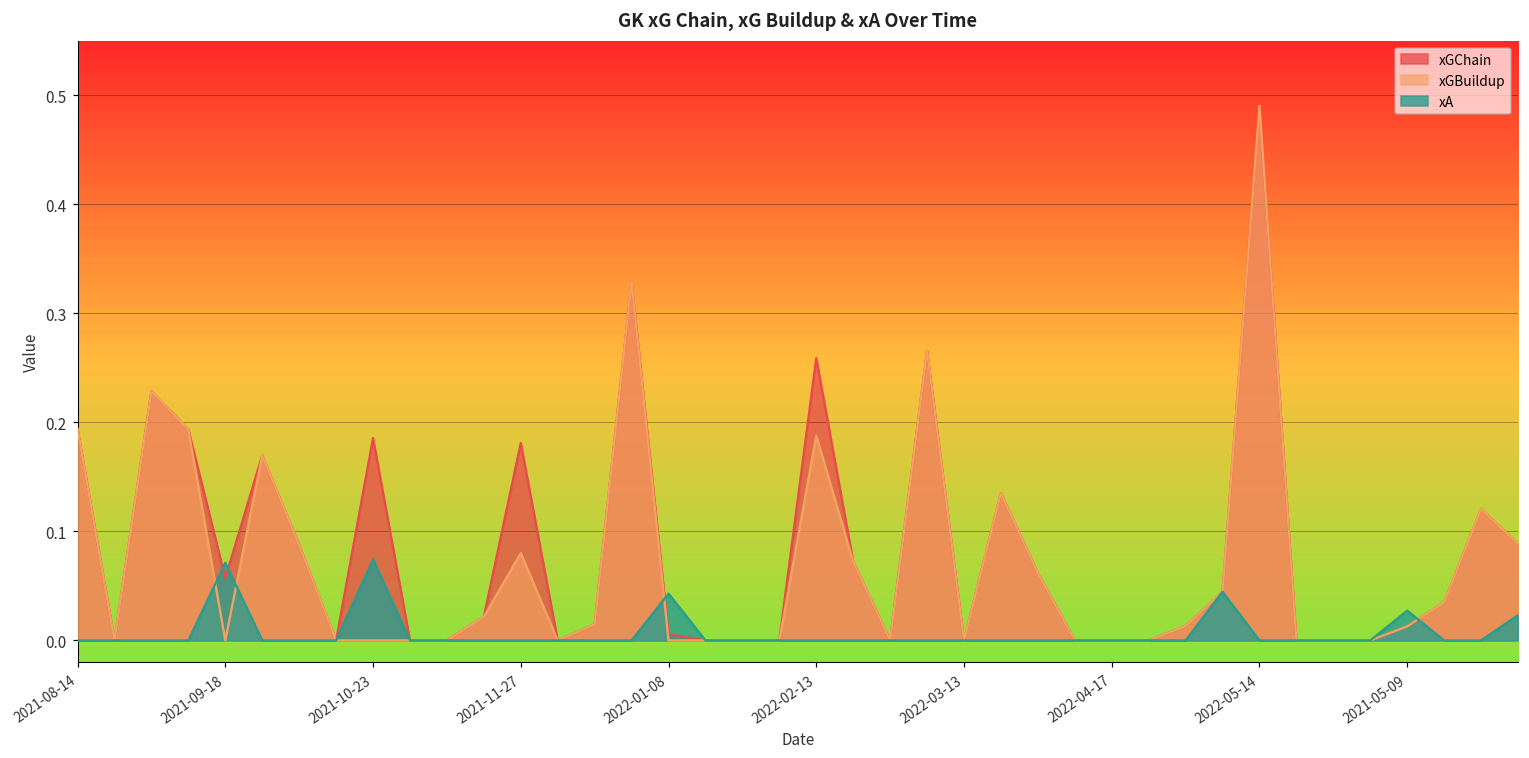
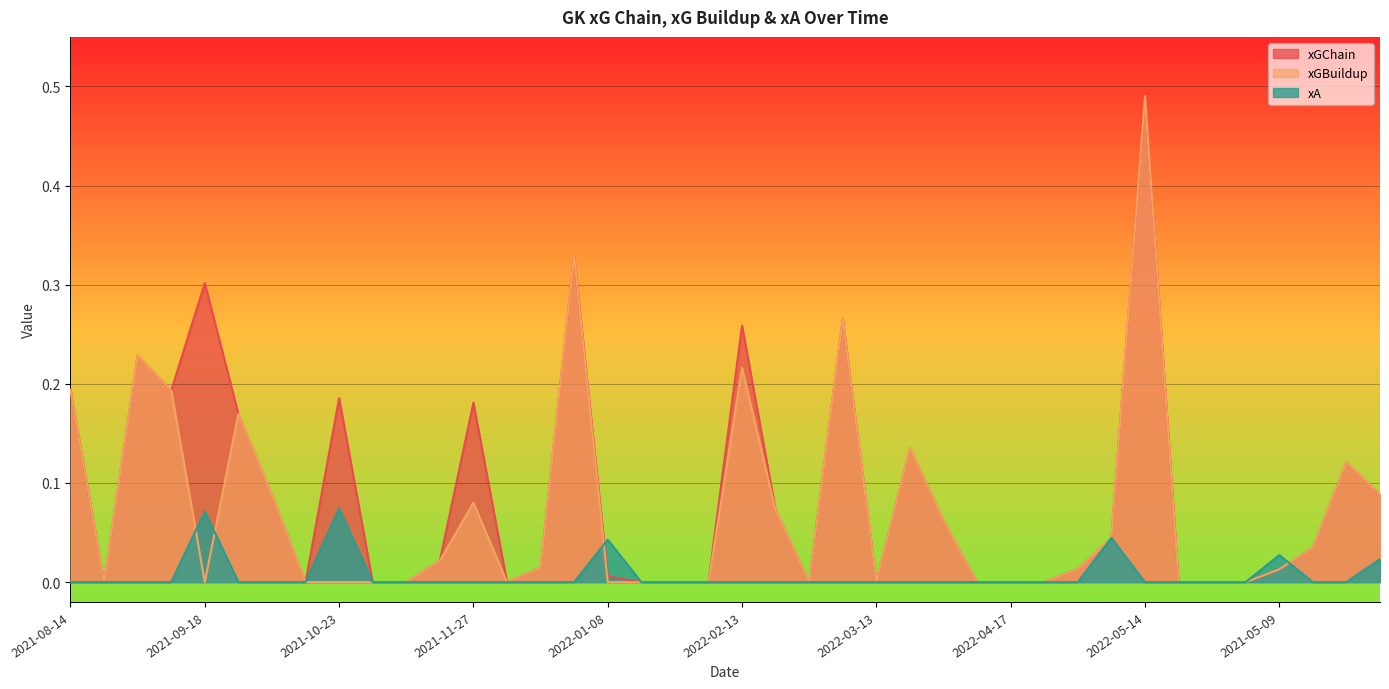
xGChain, 2021-09-18: 0.06 -> 0.30
xGBuildup, 2022-02-13: 0.19 -> 0.22
